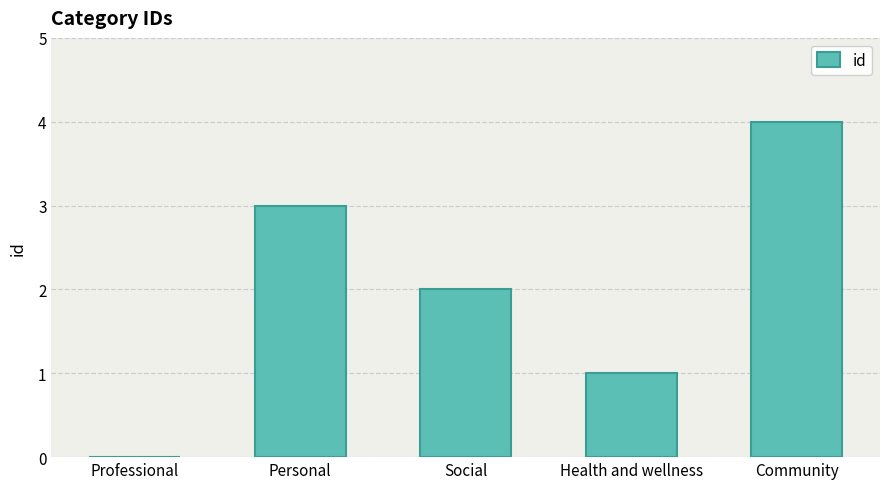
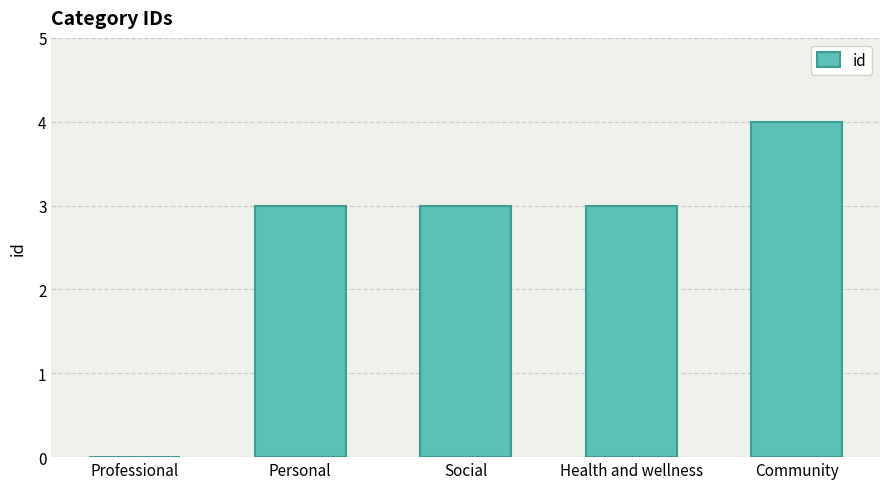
Social: 2 -> 3
Health and wellness: 1 -> 3
